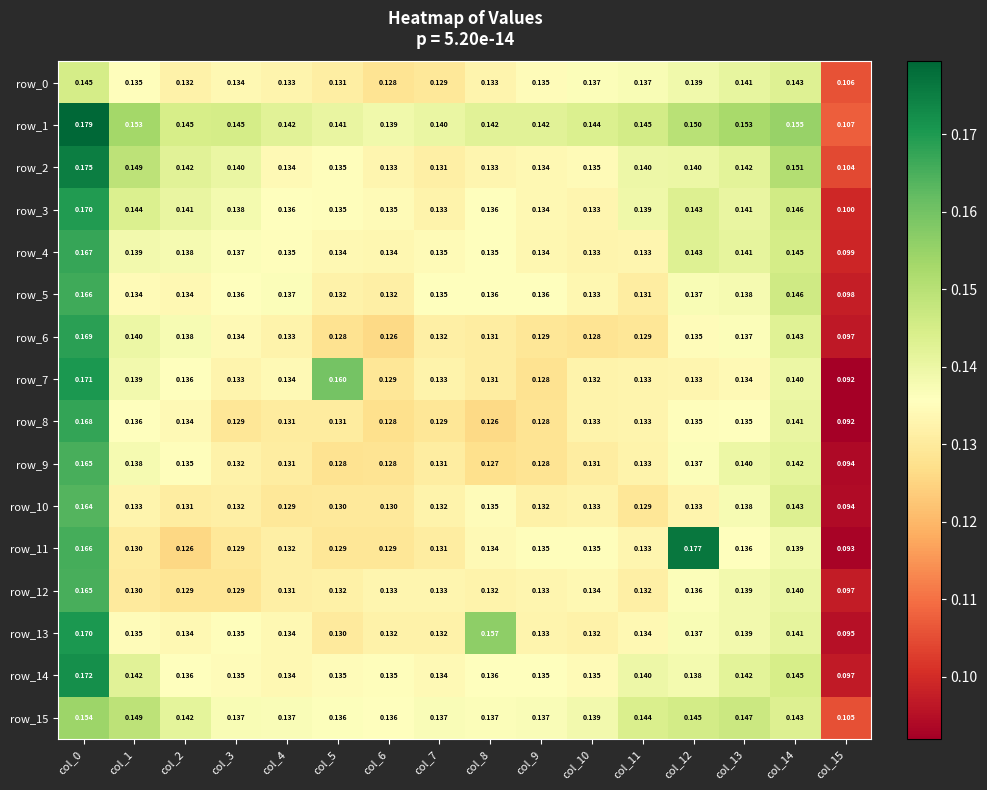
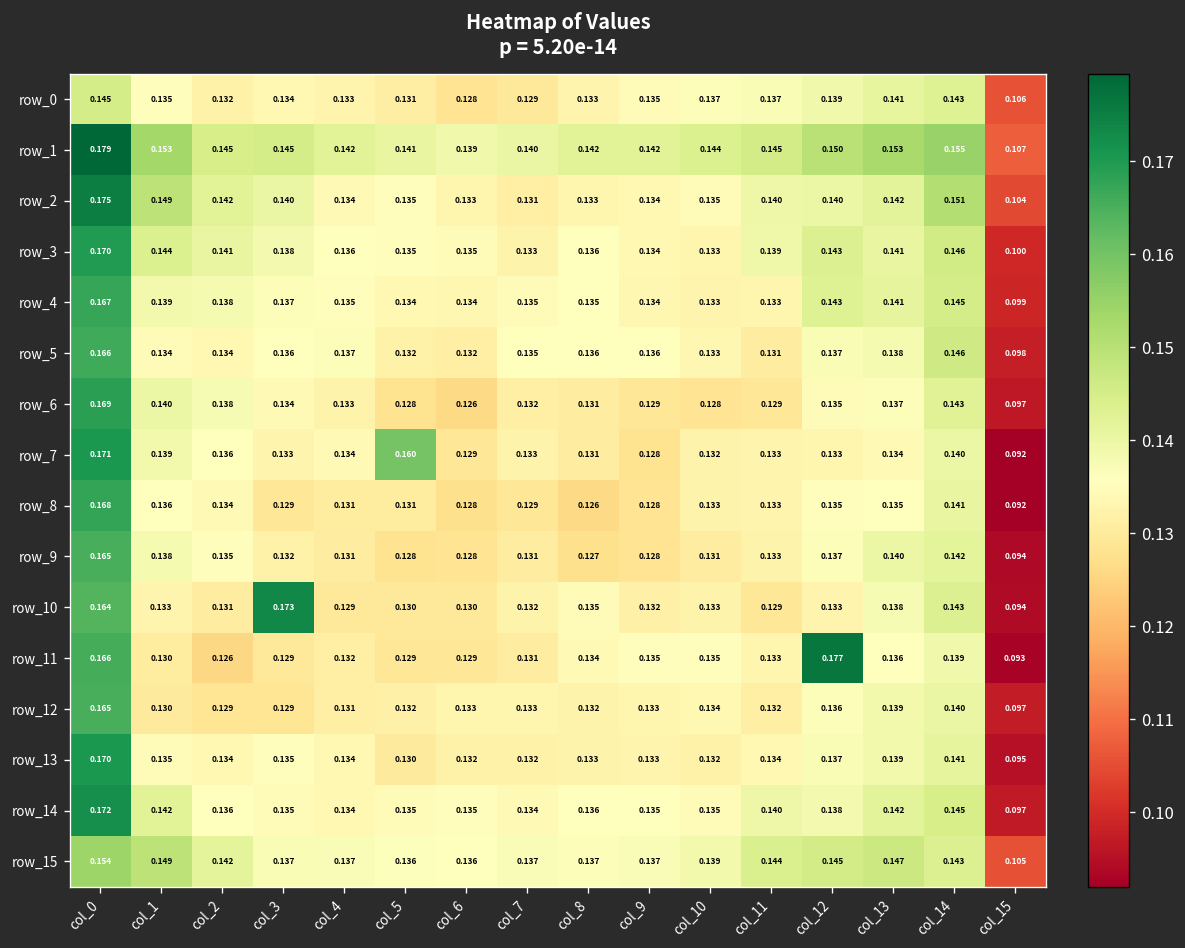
row_10, col_3: 0.132 -> 0.173
row_13, col_8: 0.157 -> 0.133
